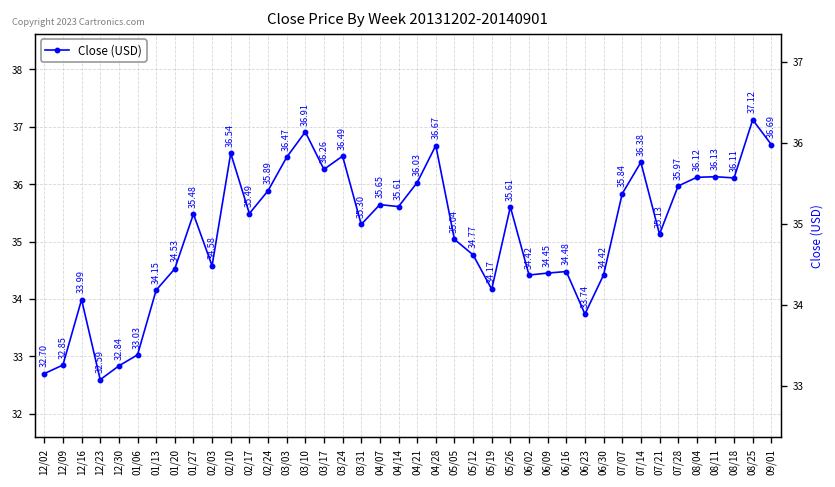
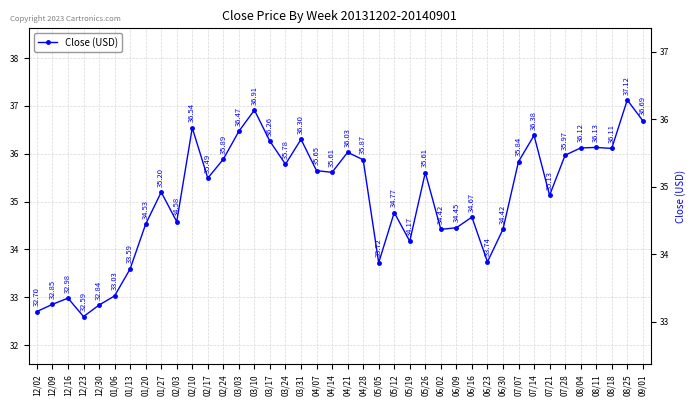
12/16: 33.99 -> 32.98
01/13: 34.15 -> 33.59
01/27: 35.48 -> 35.20
03/24: 36.49 -> 35.78
03/31: 35.30 -> 36.30
04/28: 36.67 -> 35.87
05/05: 35.04 -> 33.72
06/16: 34.48 -> 34.67
